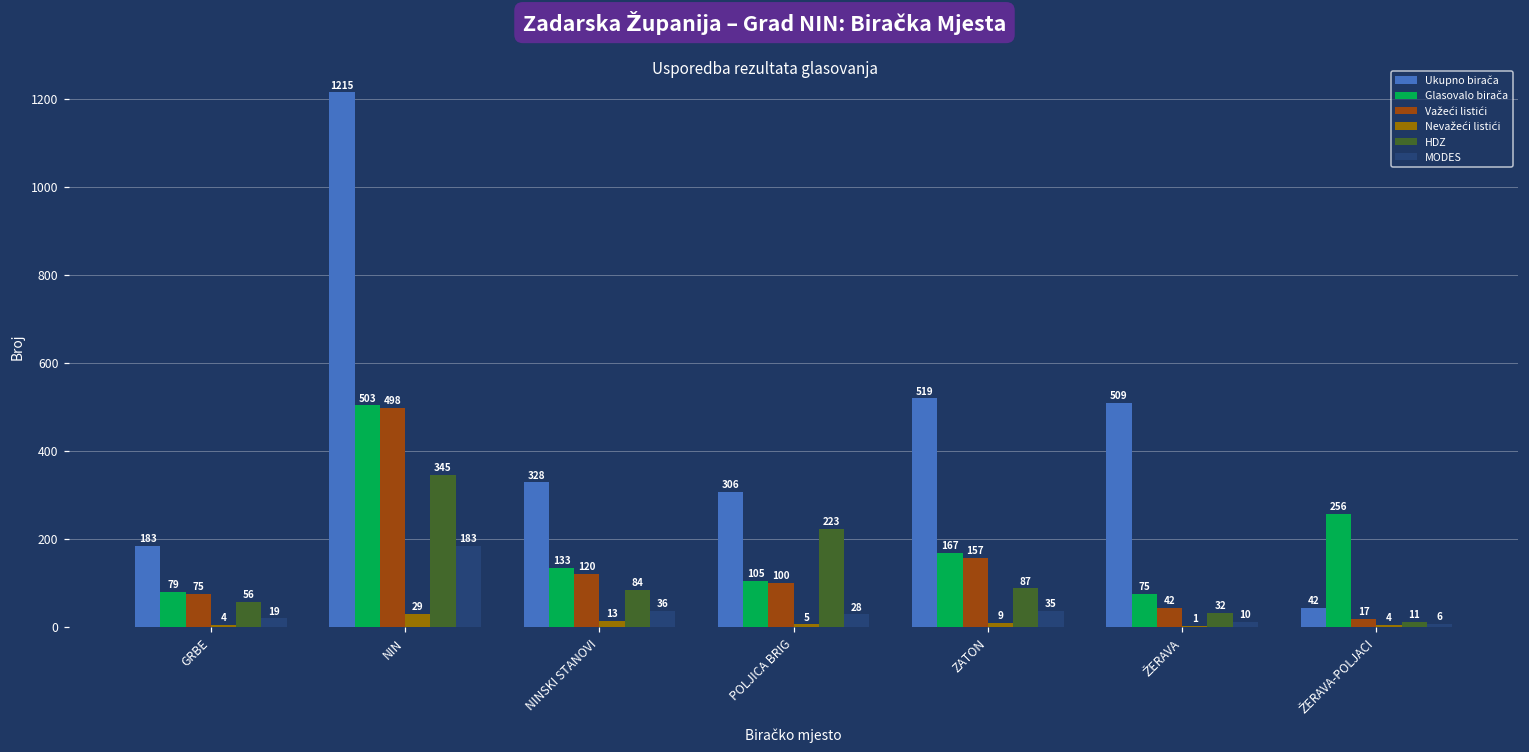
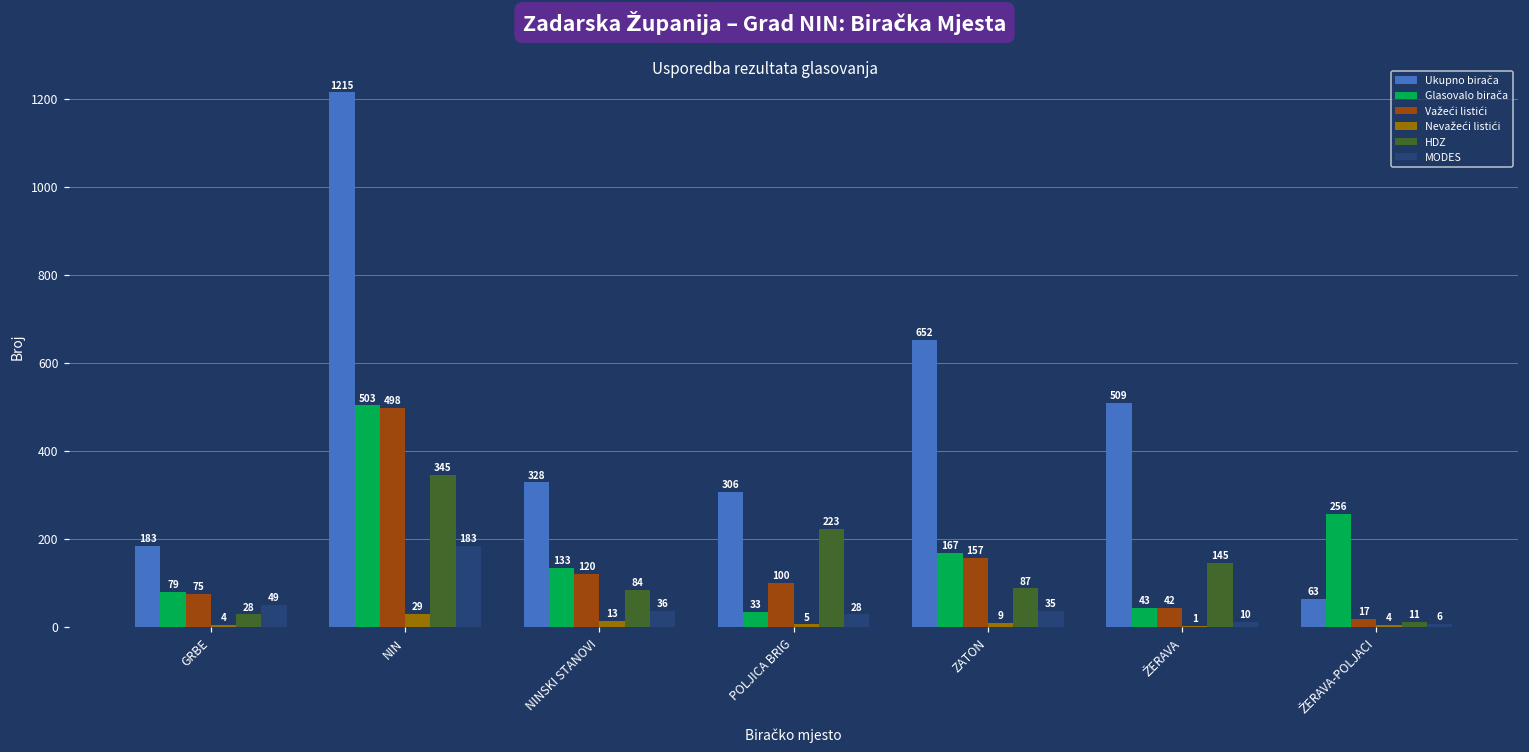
HDZ, GRBE: 56 -> 28
MODES, GRBE: 19 -> 49
Glasovalo birača, POLJICA BRIG: 105 -> 33
Ukupno birača, ZATON: 519 -> 652
Glasovalo birača, ŽERAVA: 75 -> 43
HDZ, ŽERAVA: 32 -> 145
Ukupno birača, ŽERAVA-POLJACI: 42 -> 63
